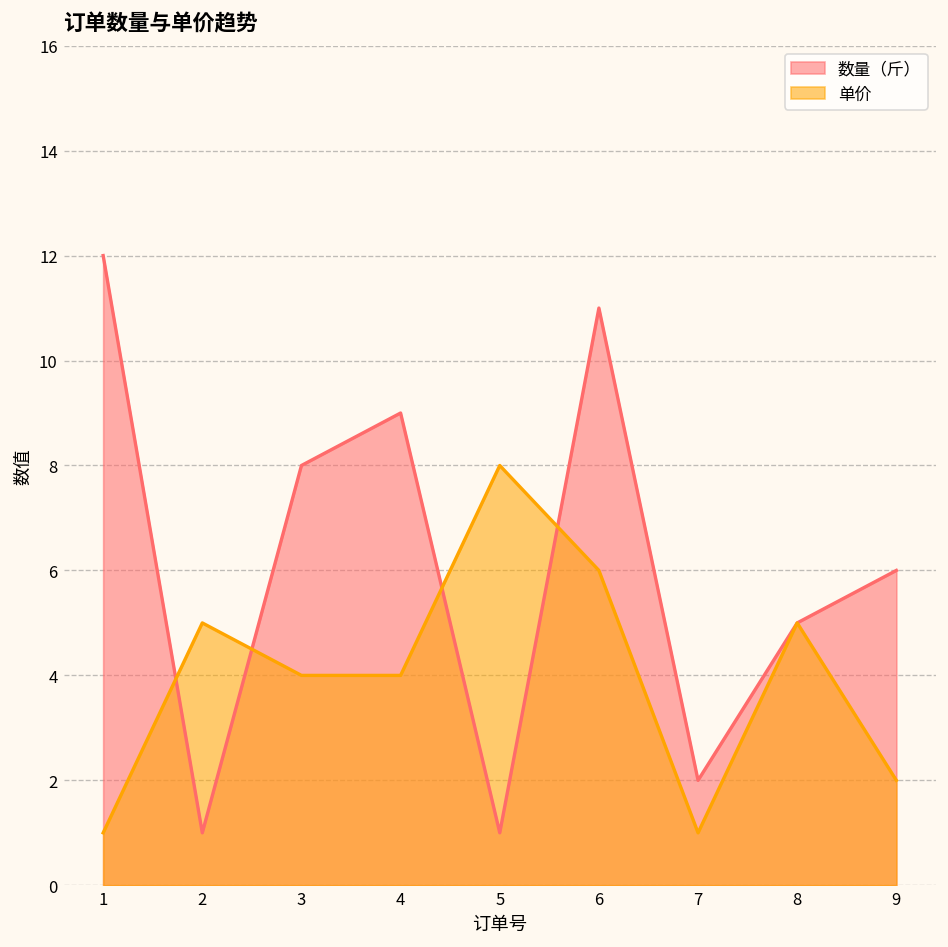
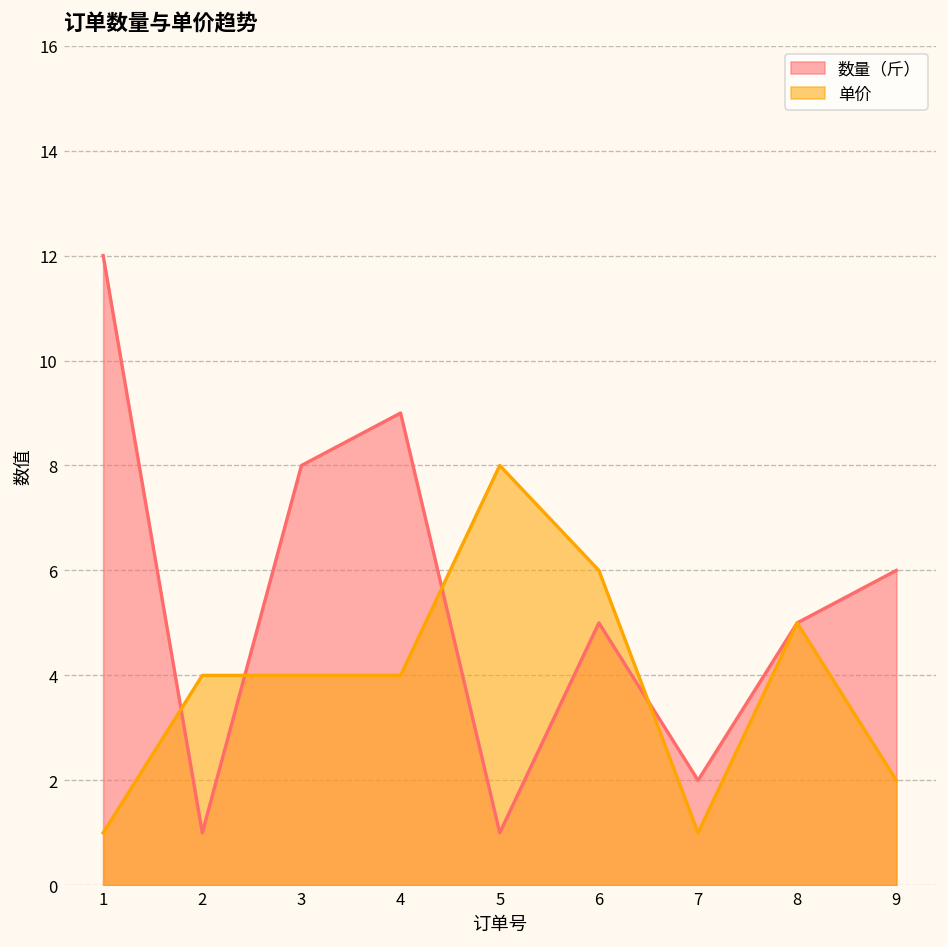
单价, 2: 5 -> 4
数量（斤）, 6: 11 -> 5
